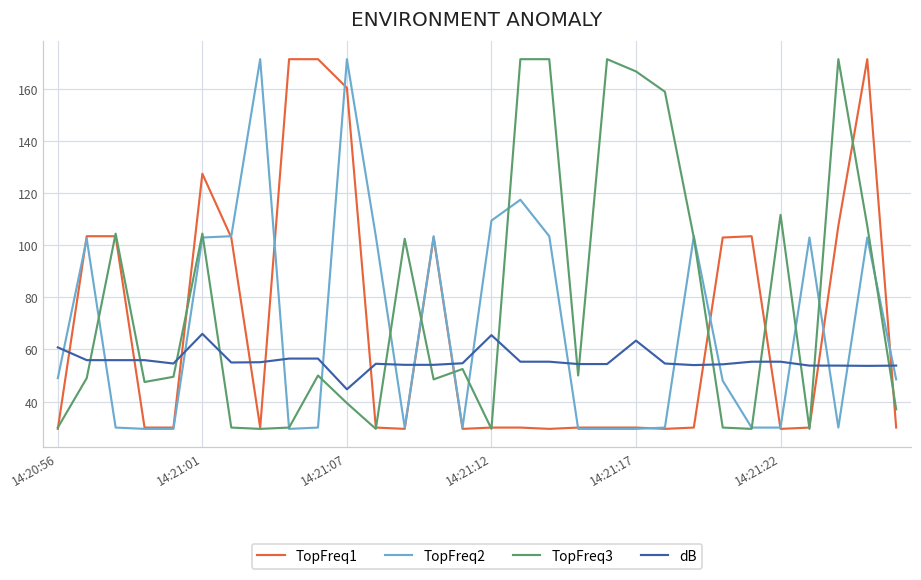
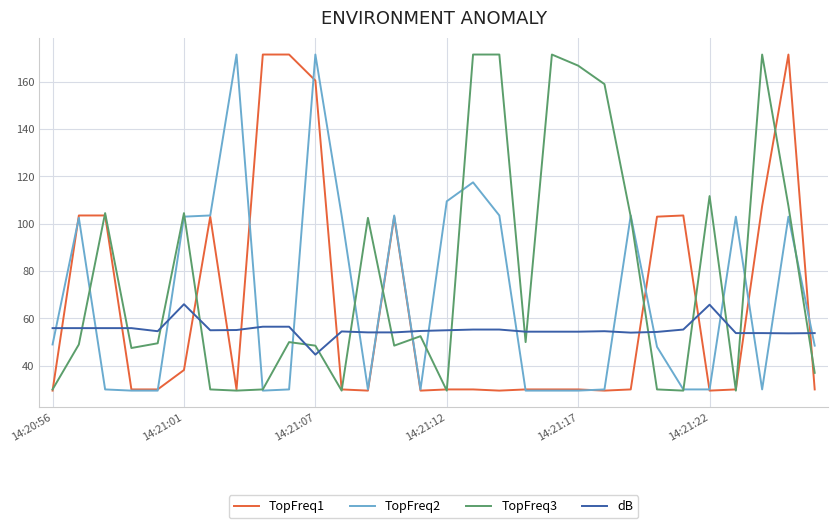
dB, 14:20:56: 61 -> 56
TopFreq1, 14:21:01: 128 -> 38
TopFreq3, 14:21:07: 39 -> 49
dB, 14:21:12: 66 -> 55
dB, 14:21:17: 63 -> 54
dB, 14:21:22: 55 -> 66
